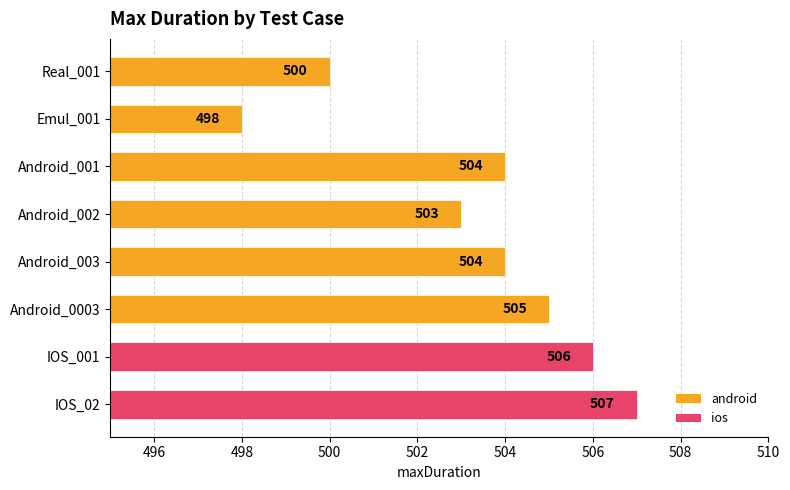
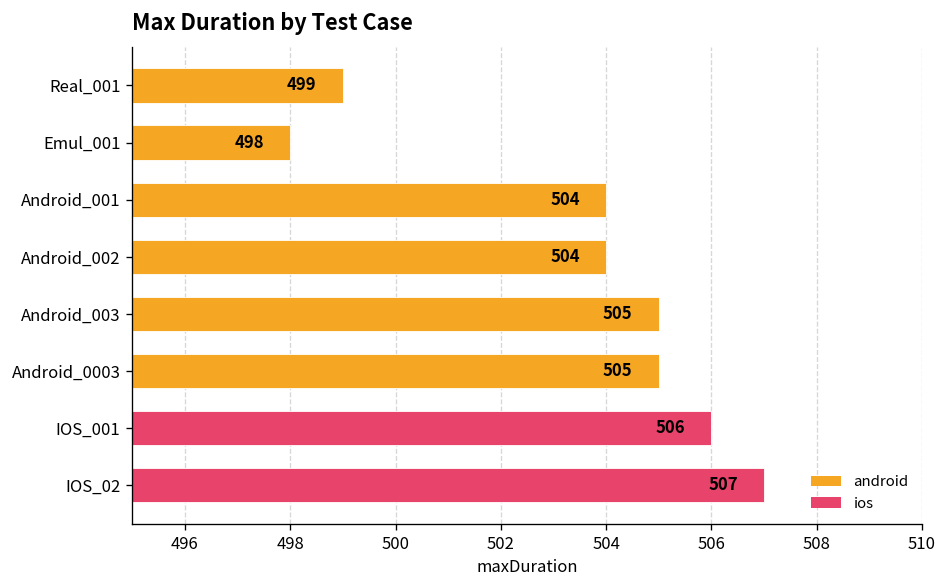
Real_001: 500 -> 499
Android_002: 503 -> 504
Android_003: 504 -> 505
